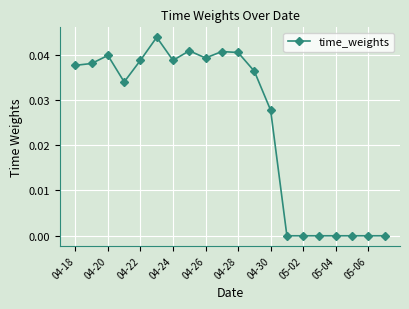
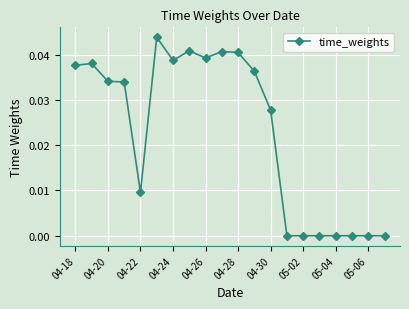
04-20: 0.040 -> 0.034
04-22: 0.039 -> 0.010
